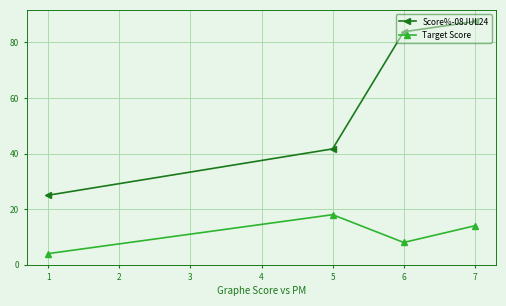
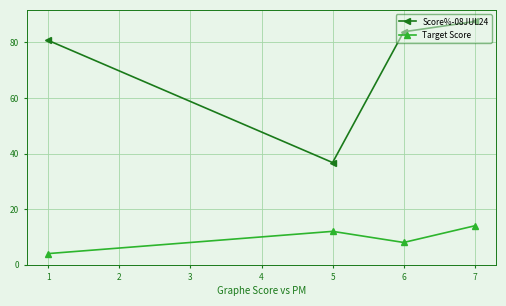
Score%-08JUL24, 1: 25 -> 81
Score%-08JUL24, 5: 42 -> 37
Target Score, 5: 18 -> 12
